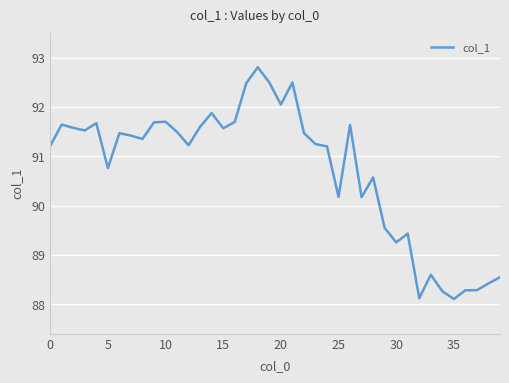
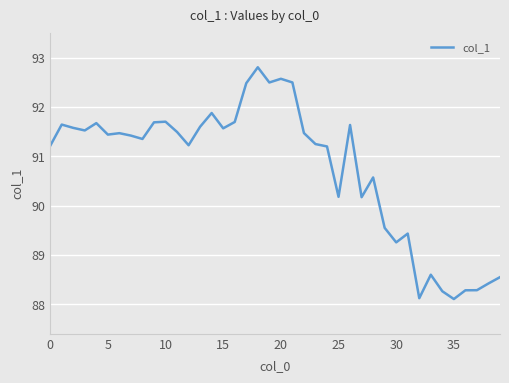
5: 90.8 -> 91.4
20: 92.1 -> 92.6
